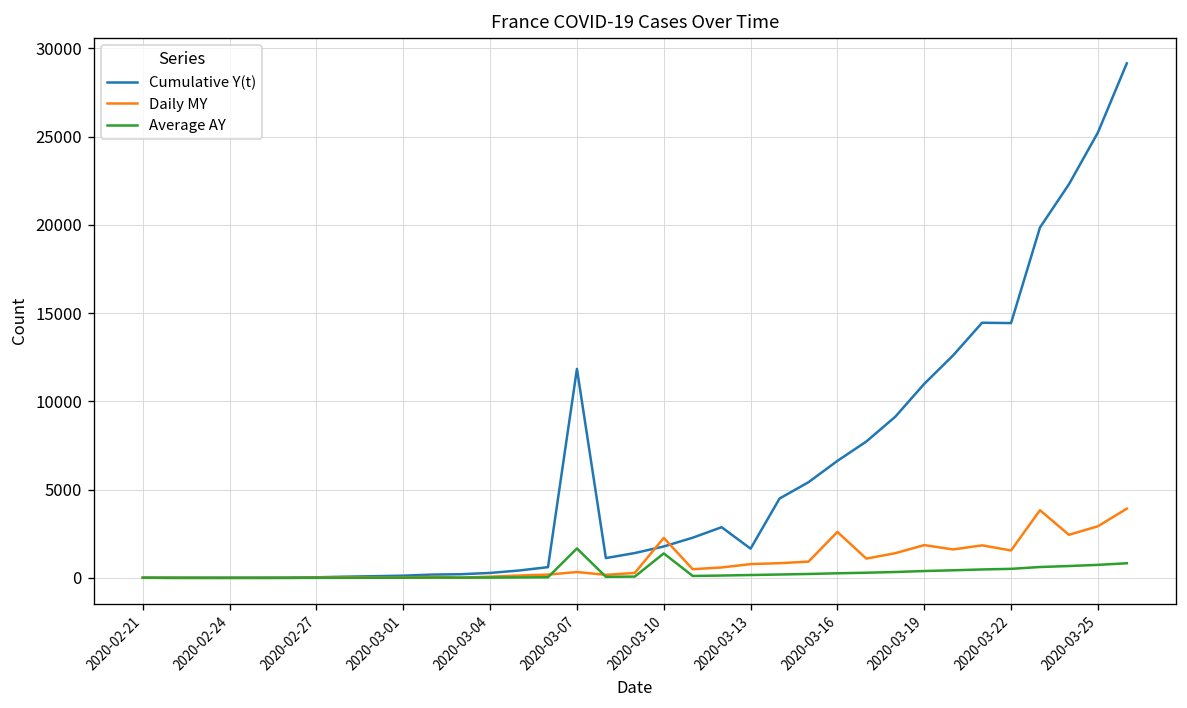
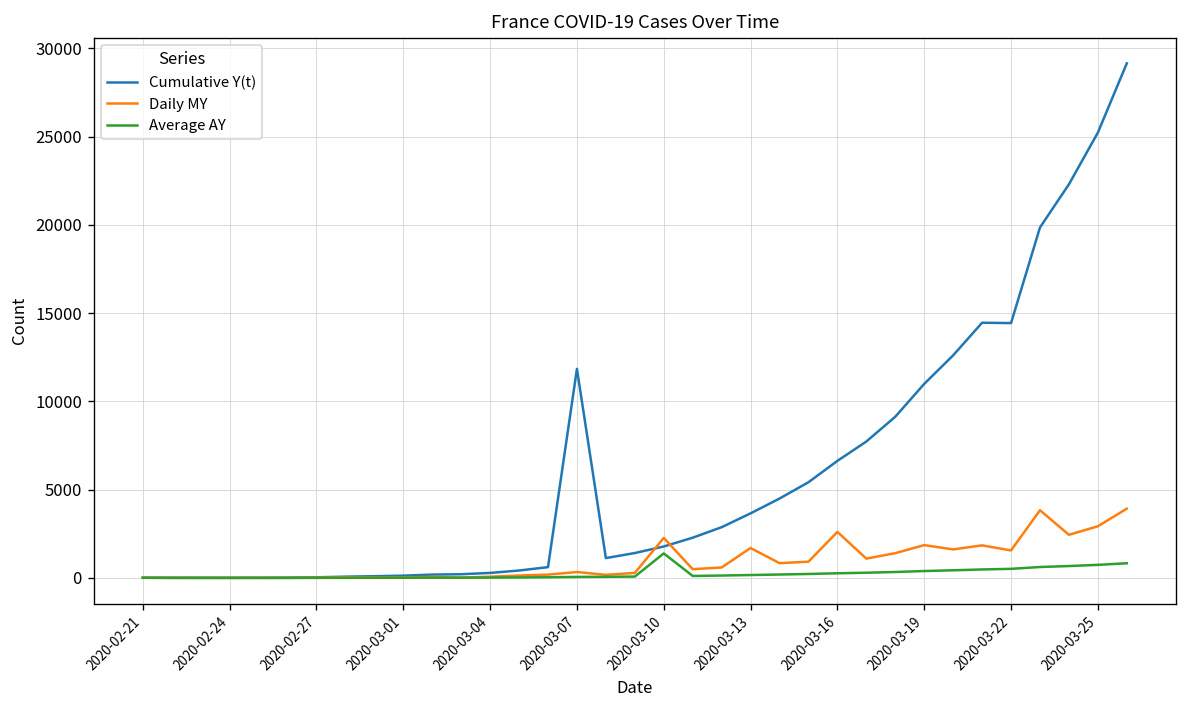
Average AY, 2020-03-07: 1700 -> 100
Cumulative Y(t), 2020-03-13: 1700 -> 3700
Daily MY, 2020-03-13: 800 -> 1700
